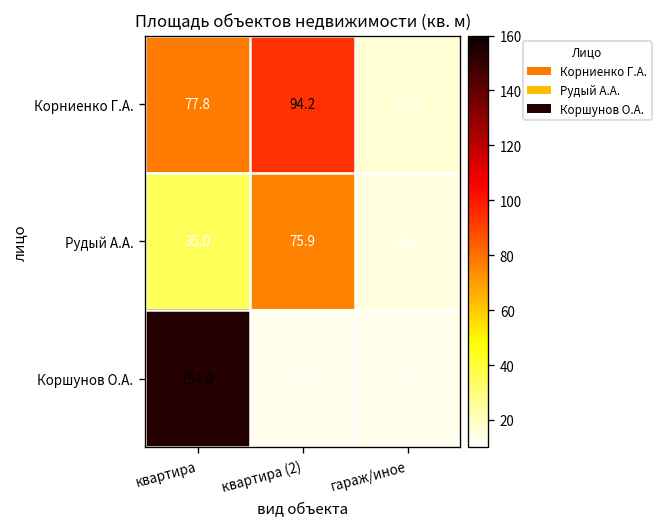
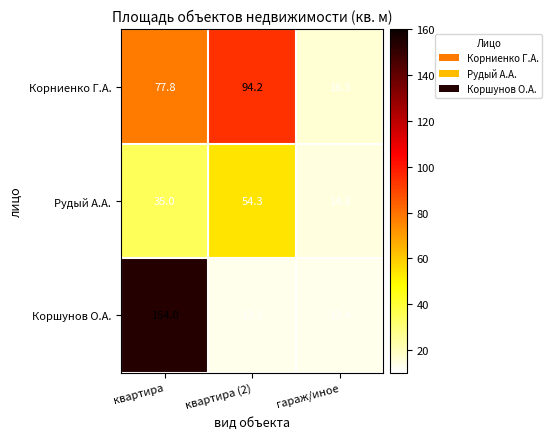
Рудый А.А., квартира (2): 75.9 -> 54.3
